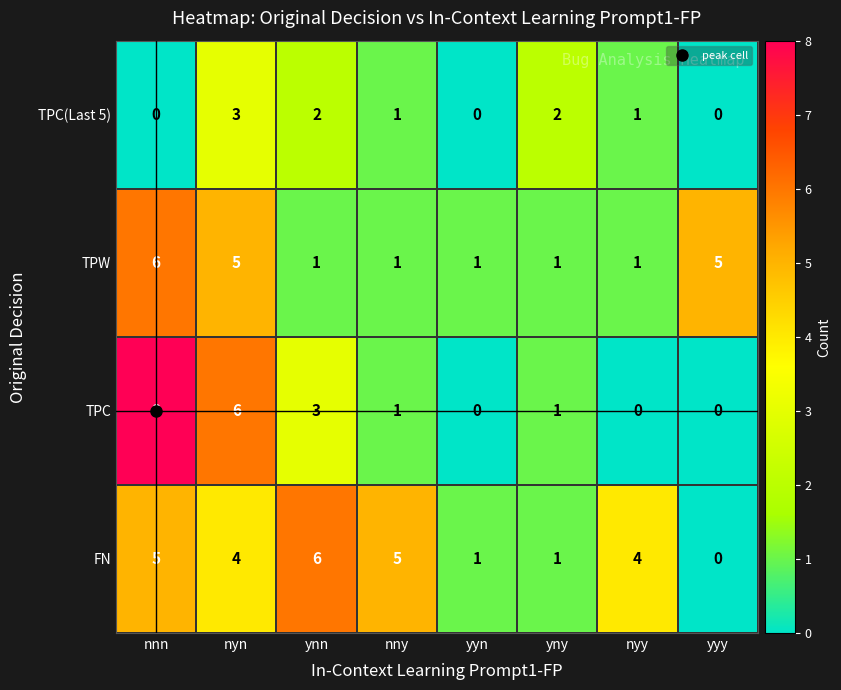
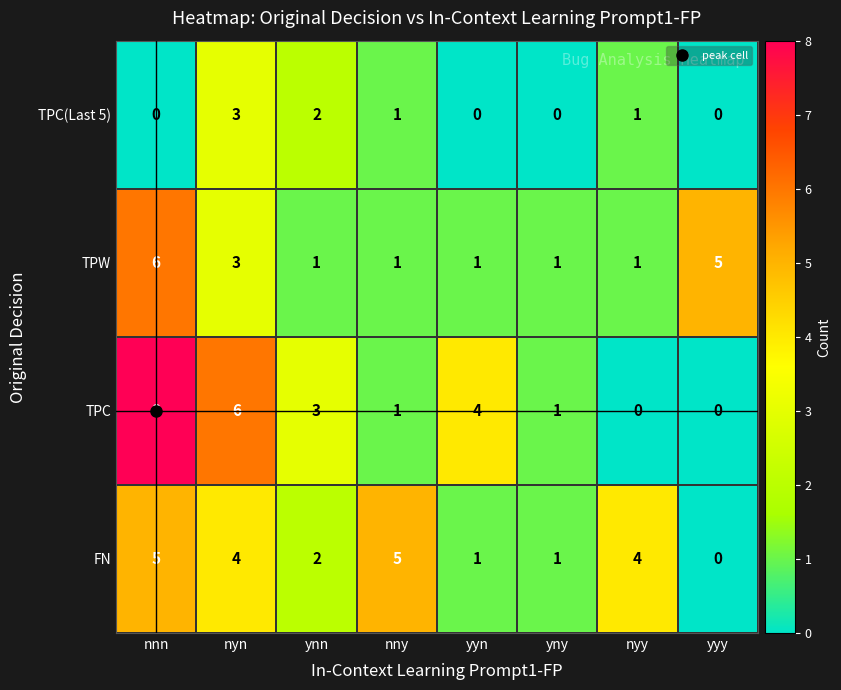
TPC(Last 5), yny: 2 -> 0
TPW, nyn: 5 -> 3
TPC, yyn: 0 -> 4
FN, ynn: 6 -> 2
